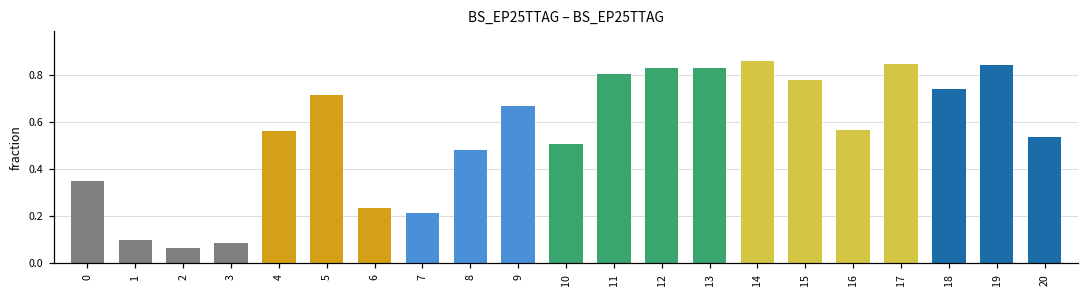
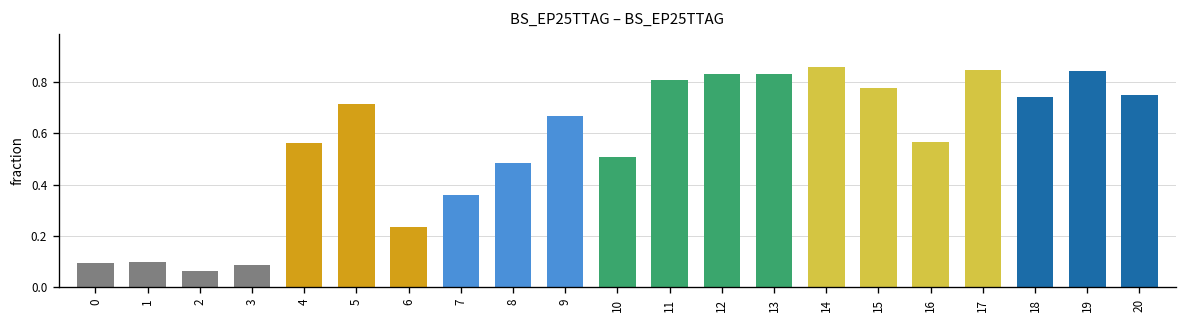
0: 0.35 -> 0.09
7: 0.21 -> 0.36
20: 0.54 -> 0.75
